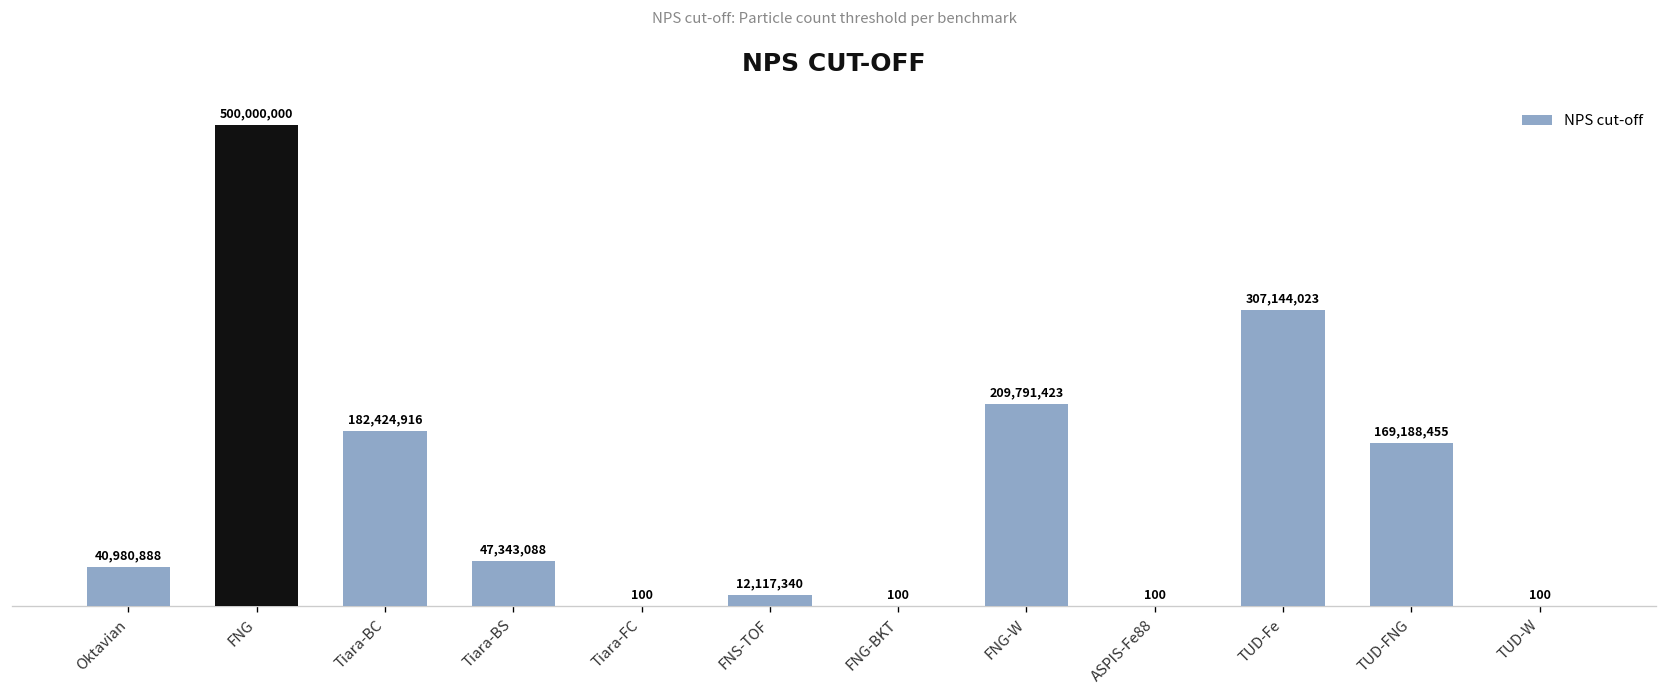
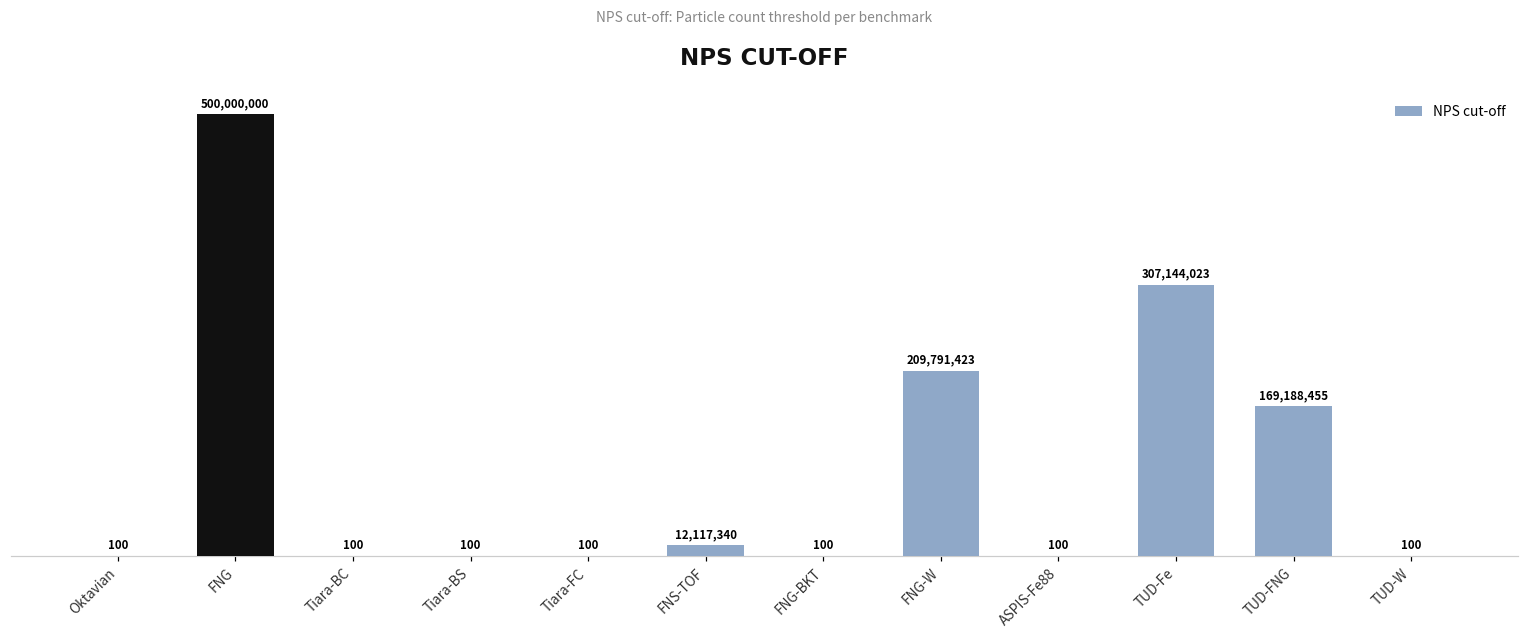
Oktavian: 40,980,888 -> 100
Tiara-BC: 182,424,916 -> 100
Tiara-BS: 47,343,088 -> 100
